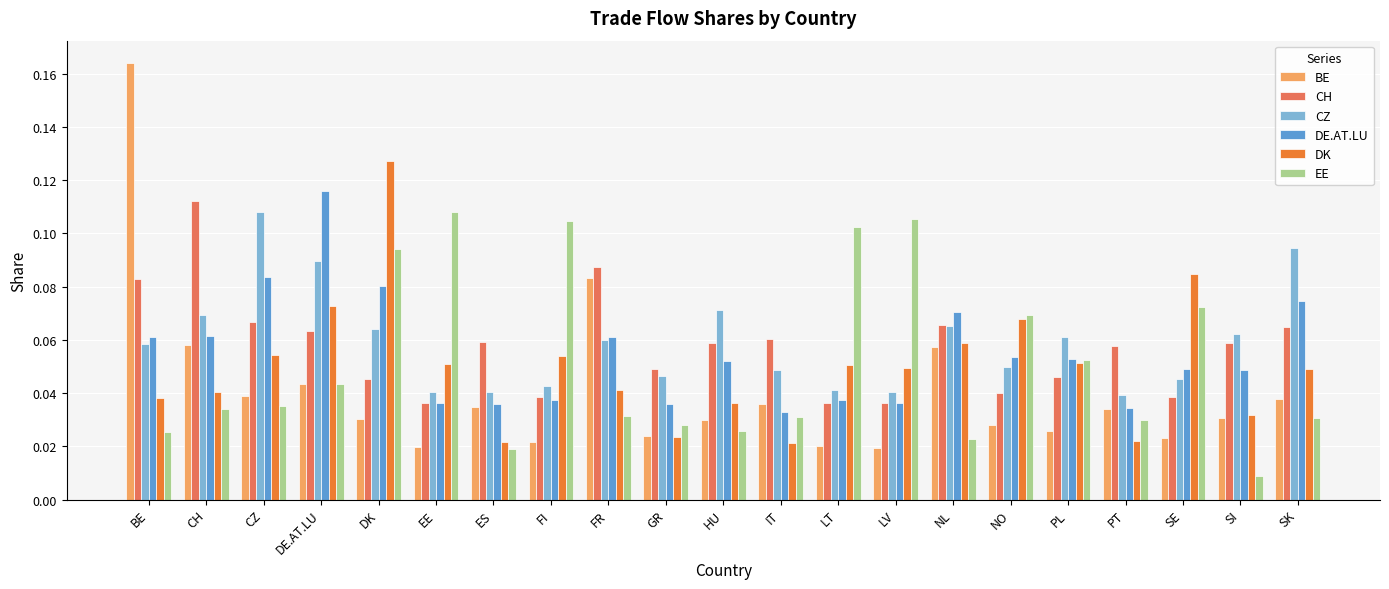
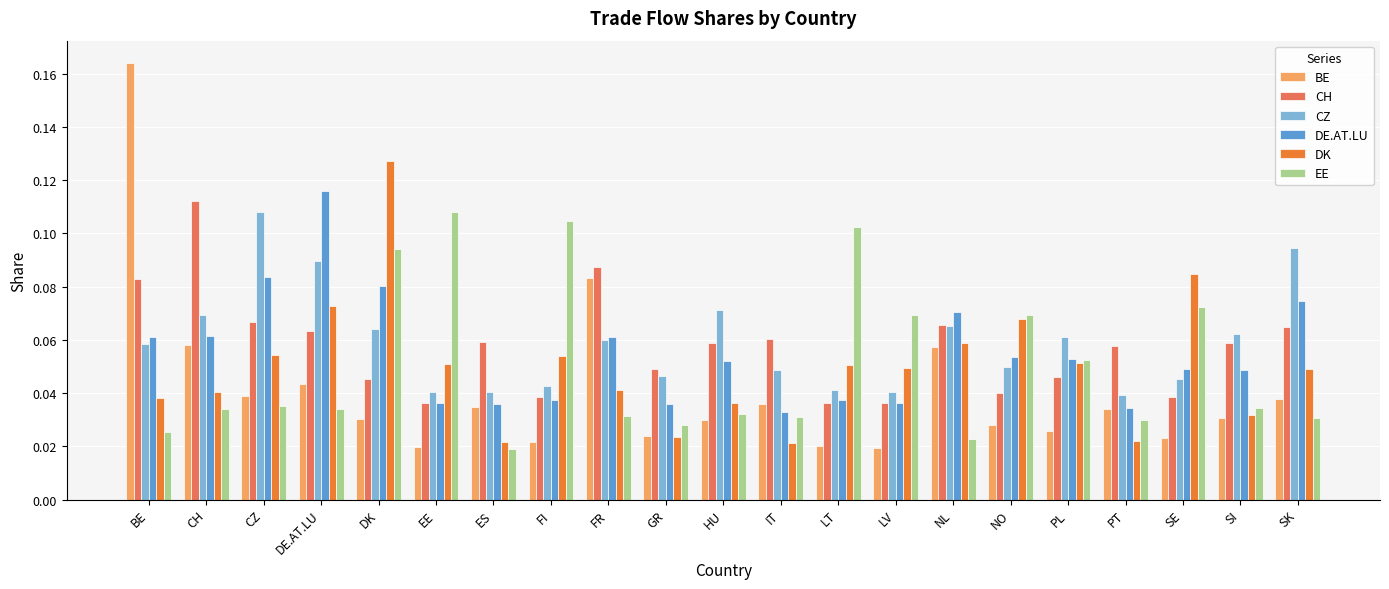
EE, DE.AT.LU: 0.044 -> 0.034
EE, HU: 0.026 -> 0.032
EE, LV: 0.105 -> 0.069
EE, SI: 0.009 -> 0.034
